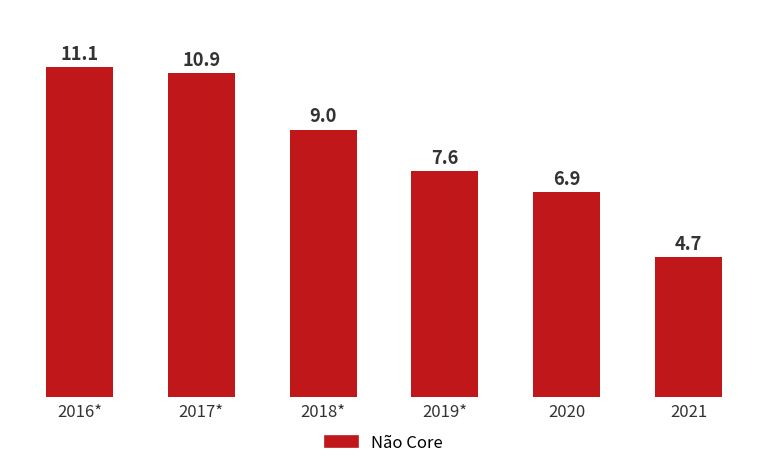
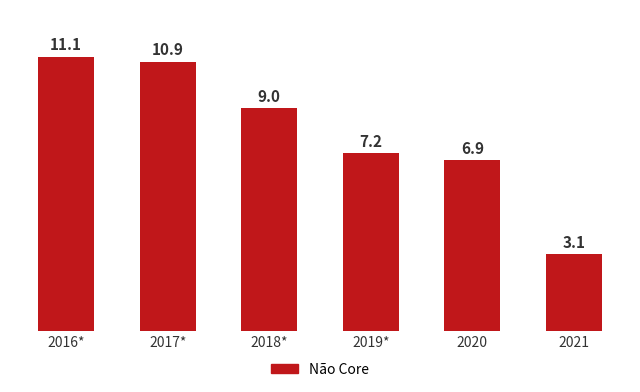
2019*: 7.6 -> 7.2
2021: 4.7 -> 3.1
